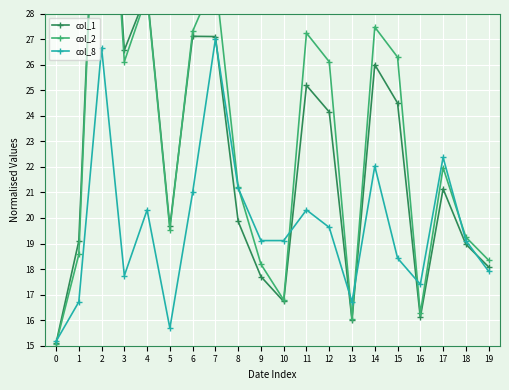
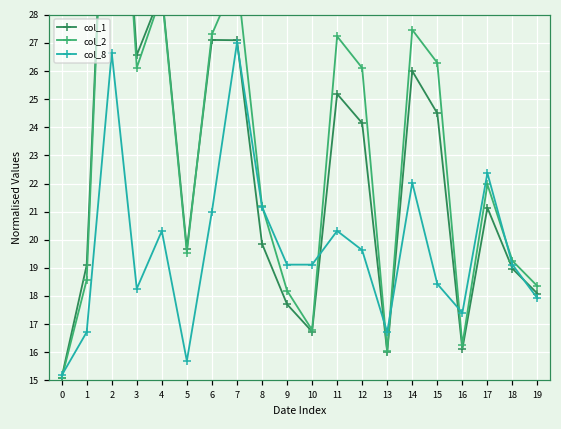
col_8, 3: 17.7 -> 18.3
